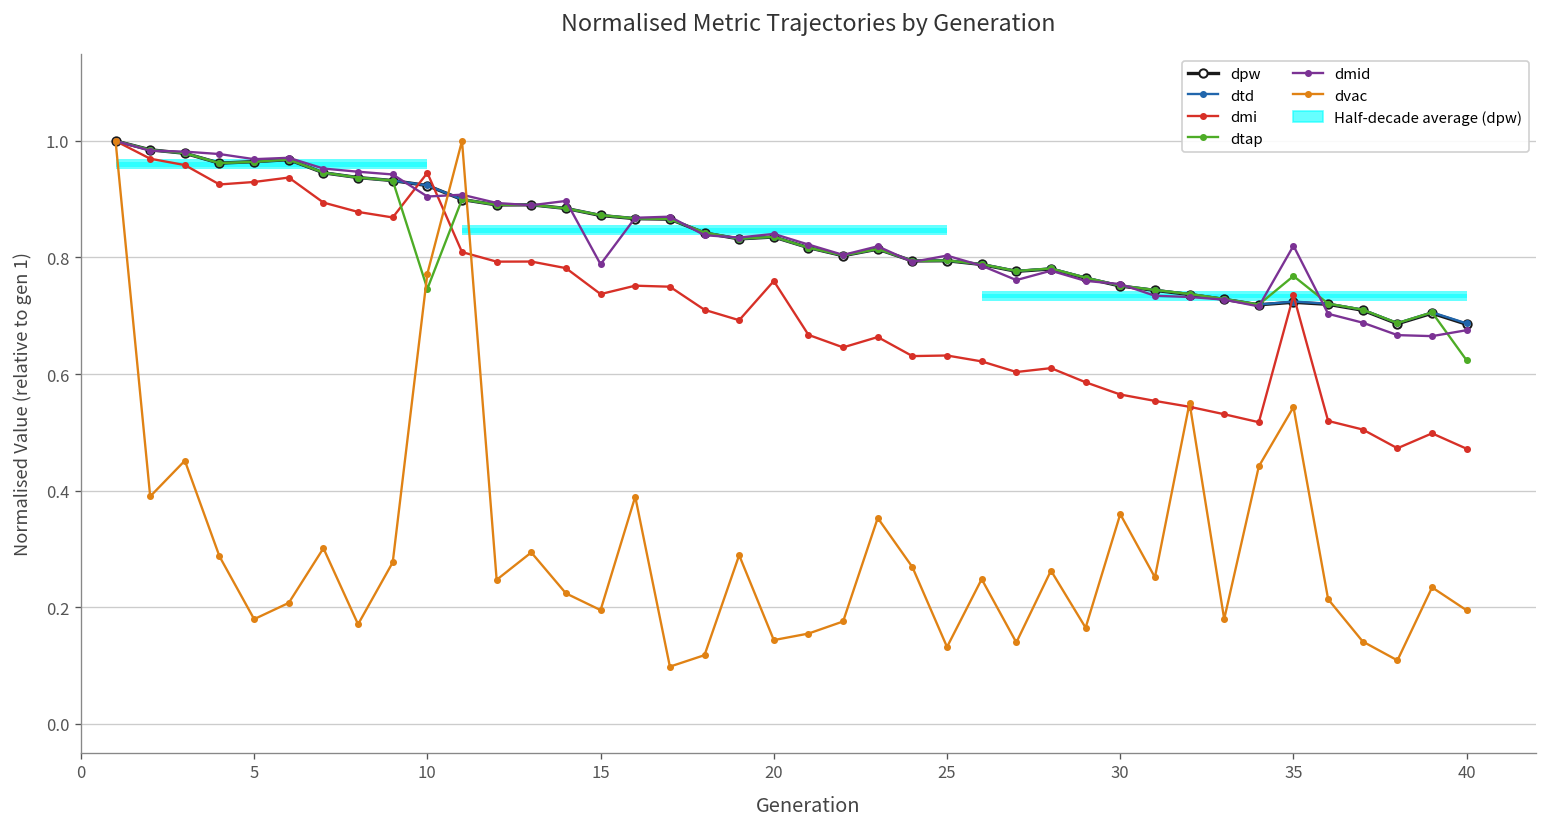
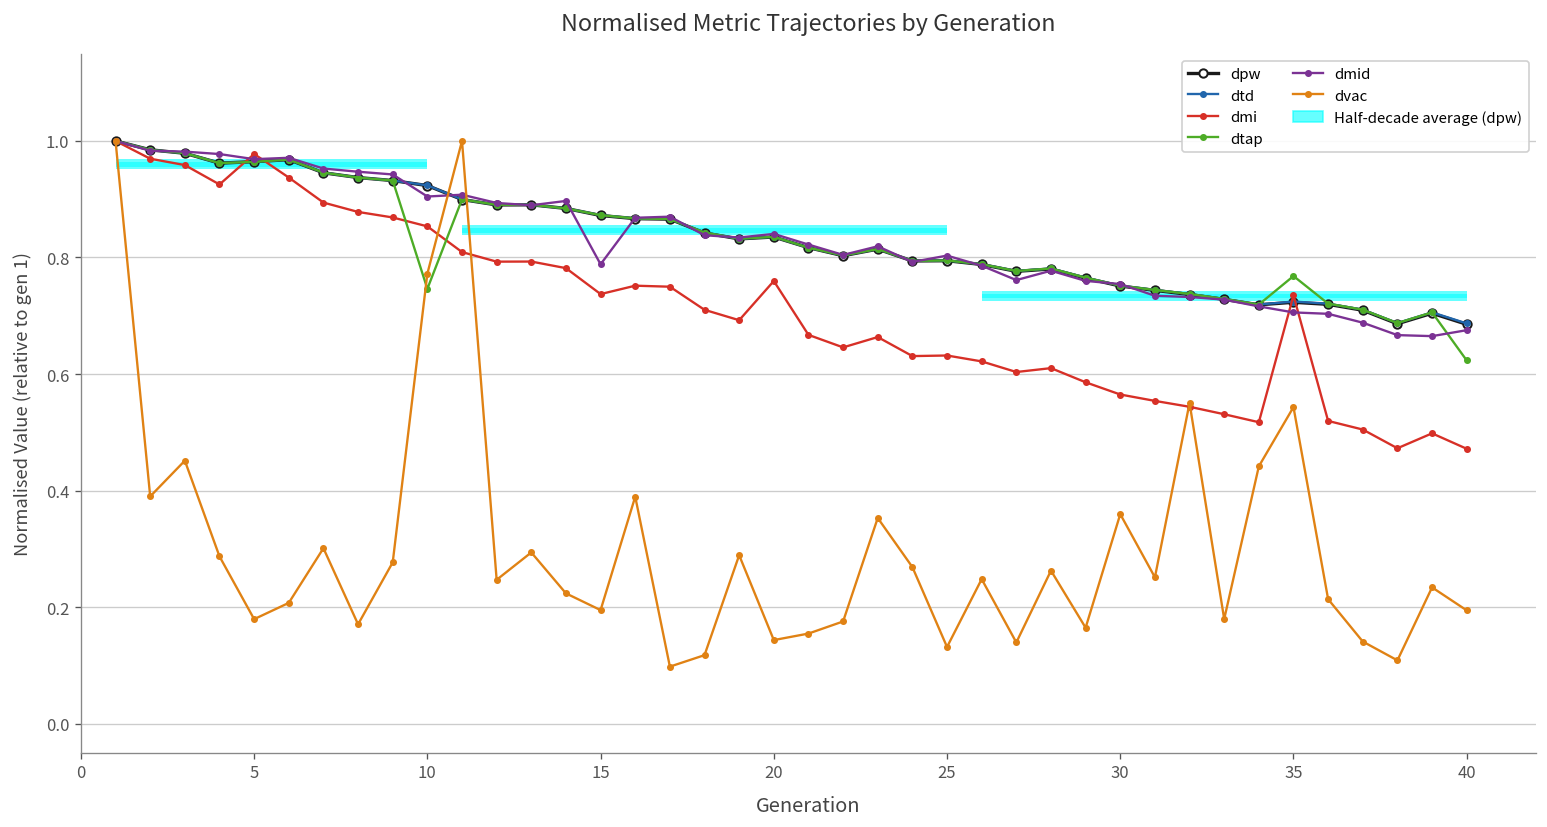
dmi, 5: 0.93 -> 0.98
dmi, 10: 0.95 -> 0.85
dmid, 35: 0.82 -> 0.71
